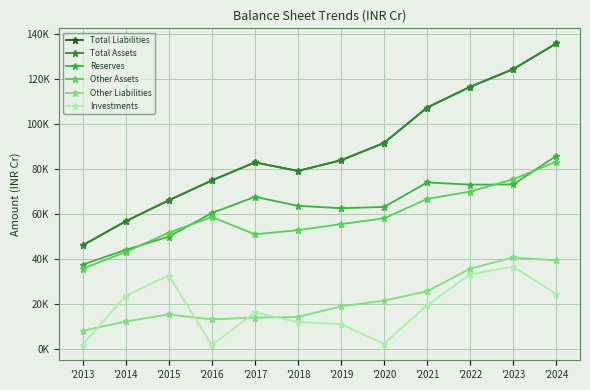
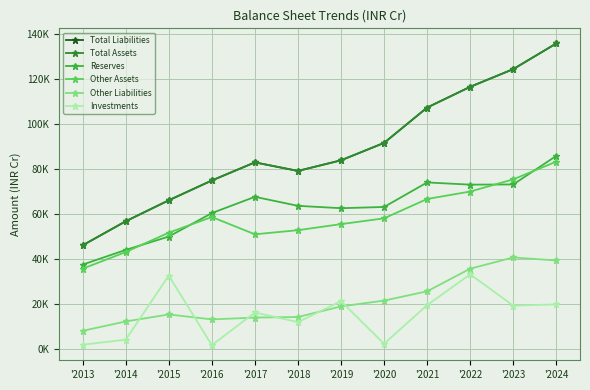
Investments, '2014: 24000 -> 4000
Investments, '2019: 11000 -> 21000
Investments, '2023: 37000 -> 19000
Investments, '2024: 25000 -> 20000
